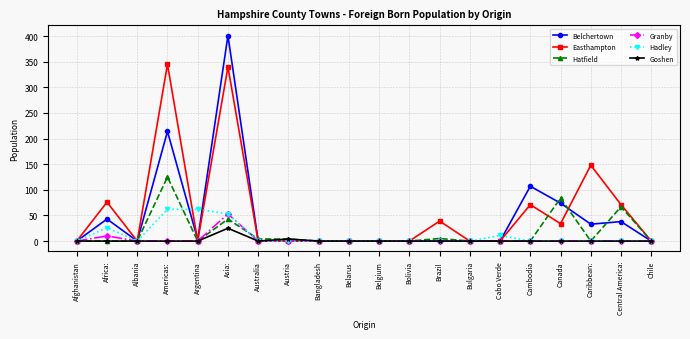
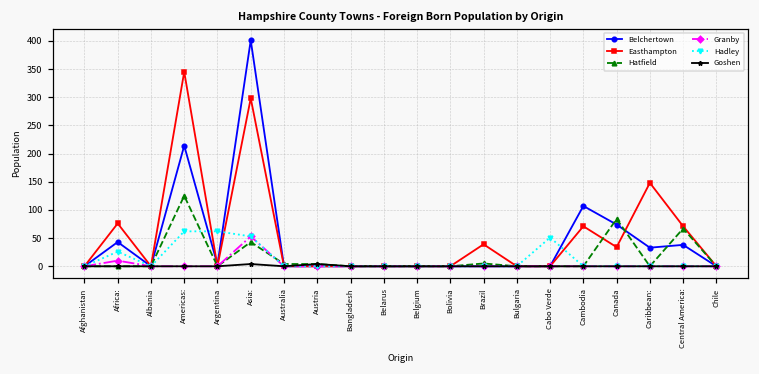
Easthampton, Asia:: 340 -> 300
Goshen, Asia:: 30 -> 0
Hadley, Cabo Verde: 10 -> 50
